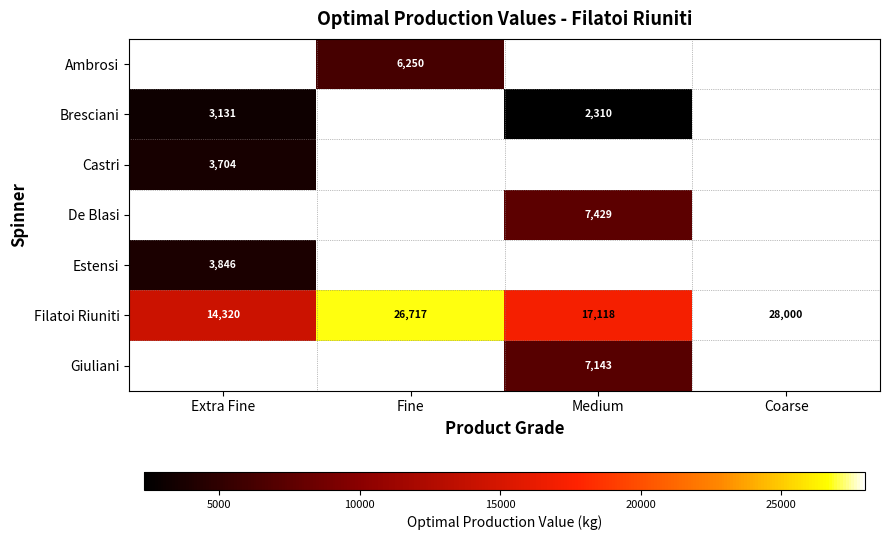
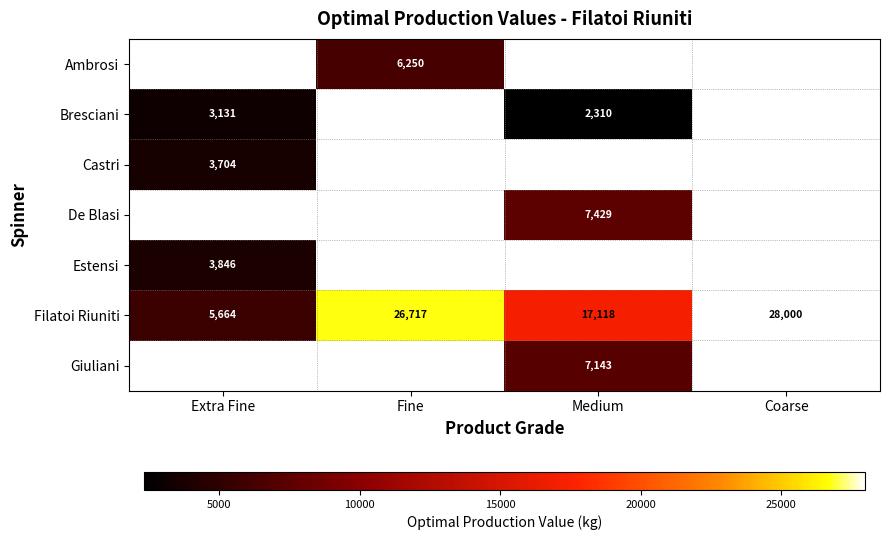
Filatoi Riuniti, Extra Fine: 14,320 -> 5,664
